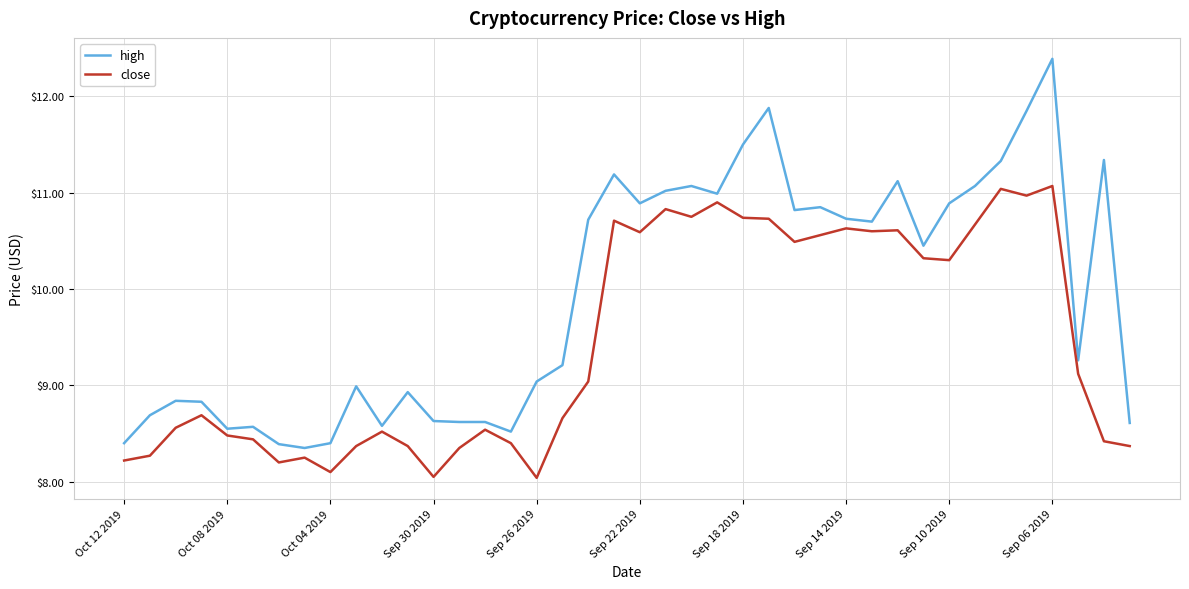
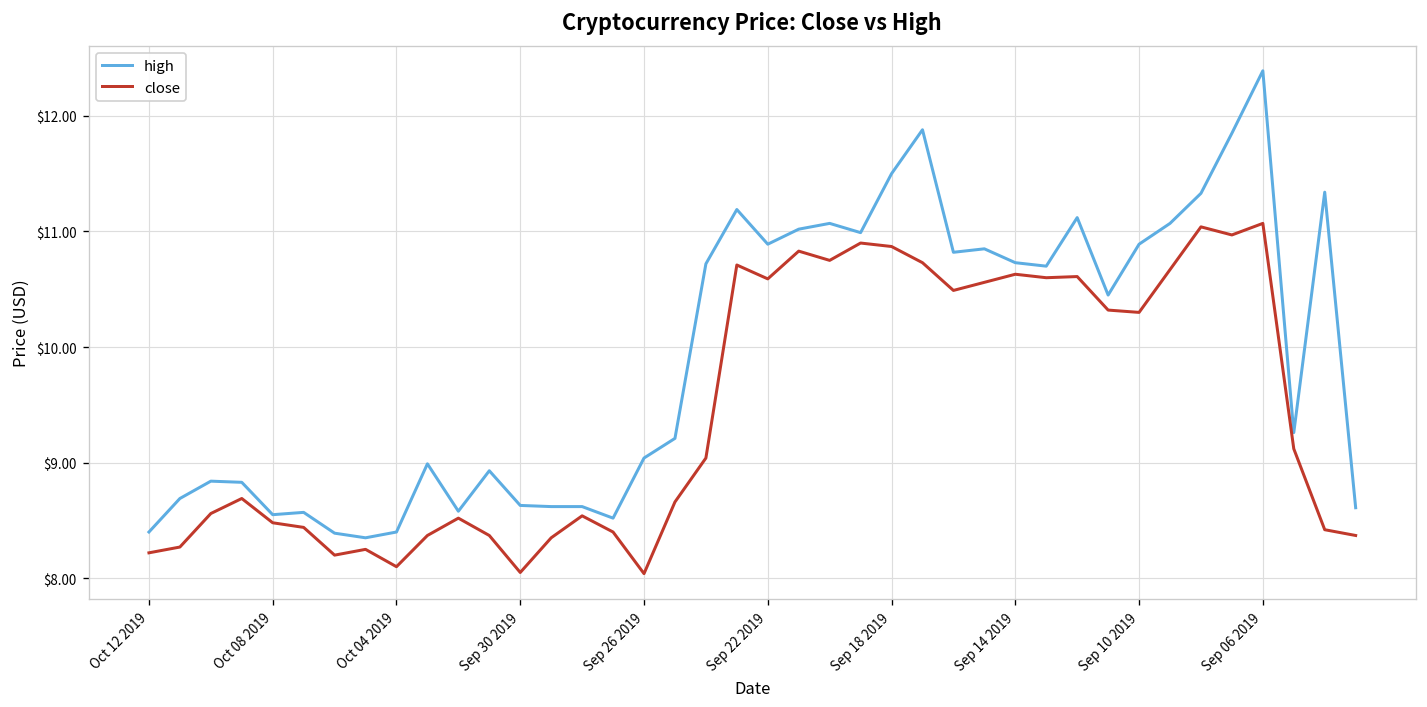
close, Sep 18 2019: $10.7 -> $10.9
